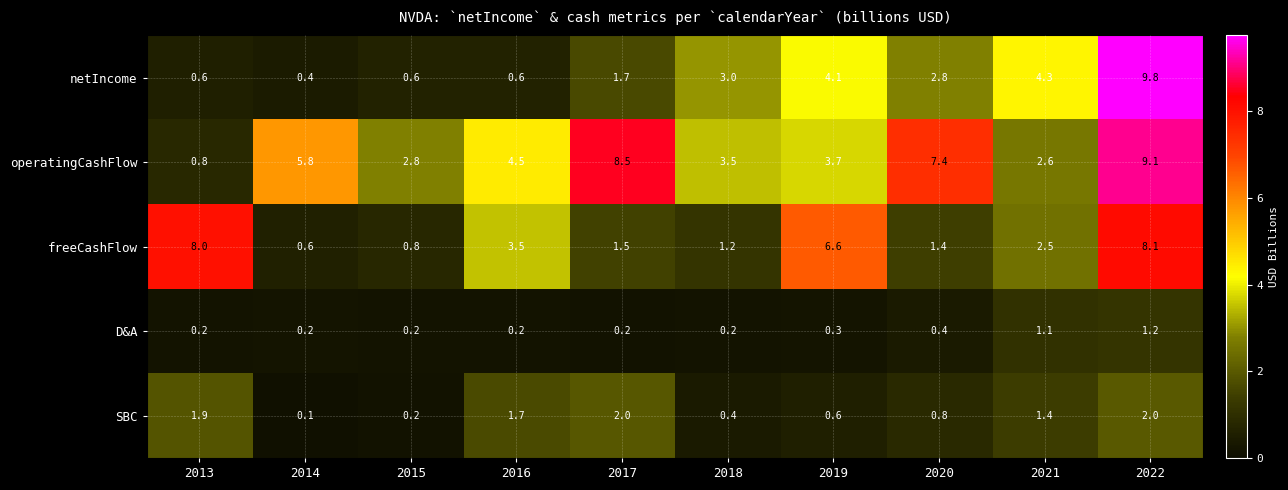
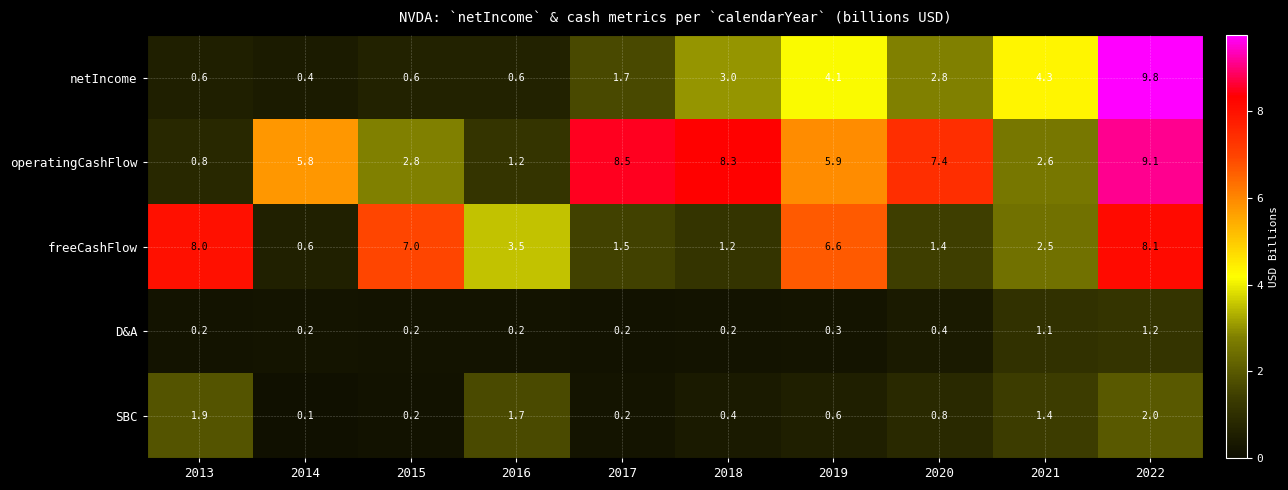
operatingCashFlow, 2016: 4.5 -> 1.2
operatingCashFlow, 2018: 3.5 -> 8.3
operatingCashFlow, 2019: 3.7 -> 5.9
freeCashFlow, 2015: 0.8 -> 7.0
SBC, 2017: 2.0 -> 0.2
